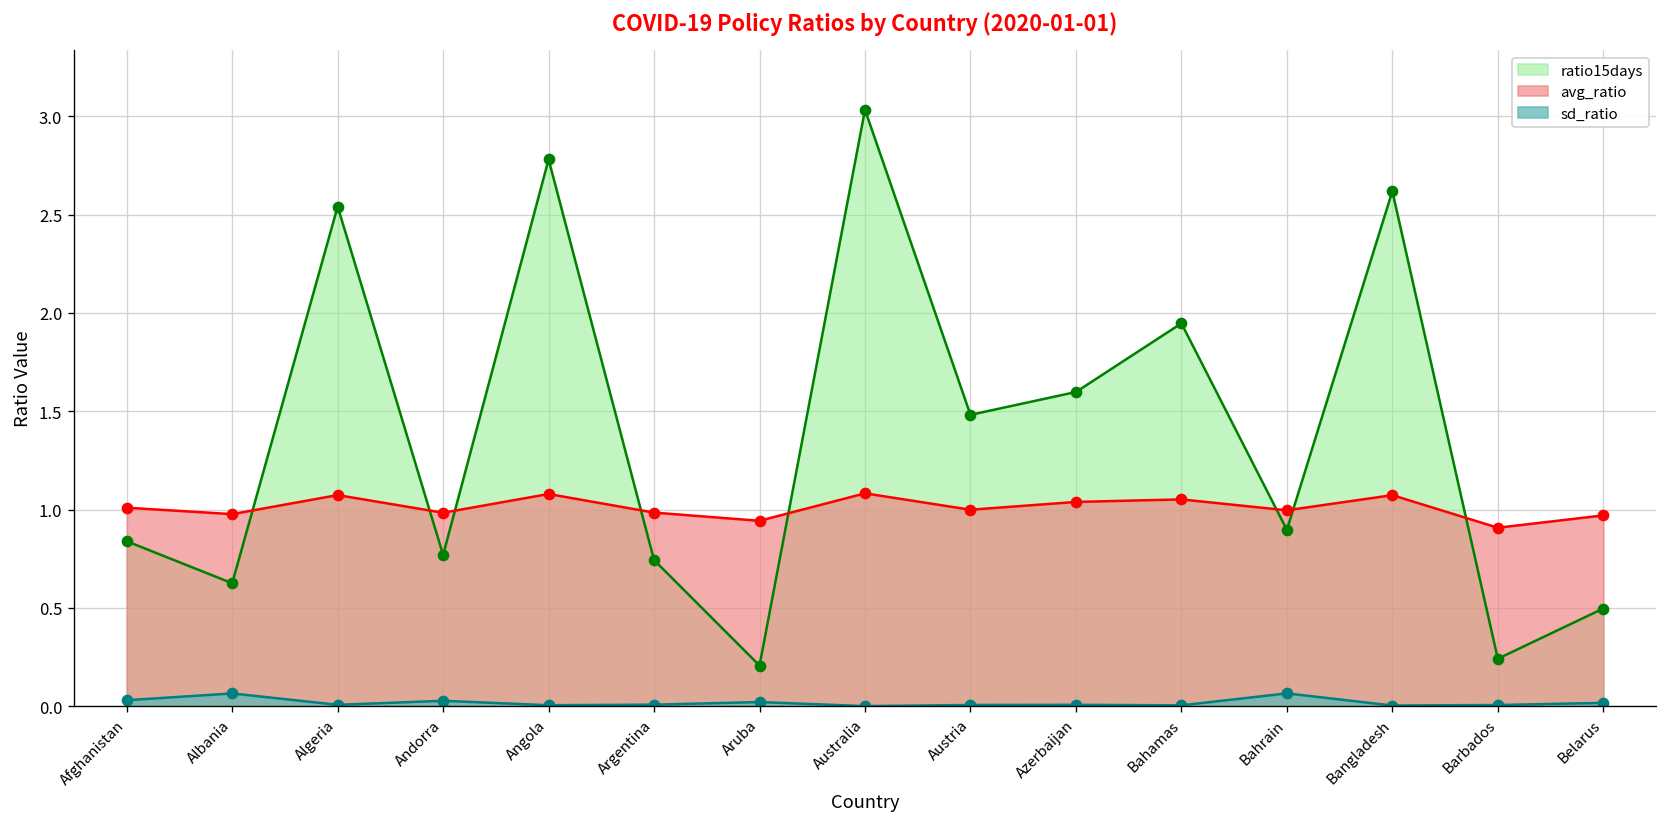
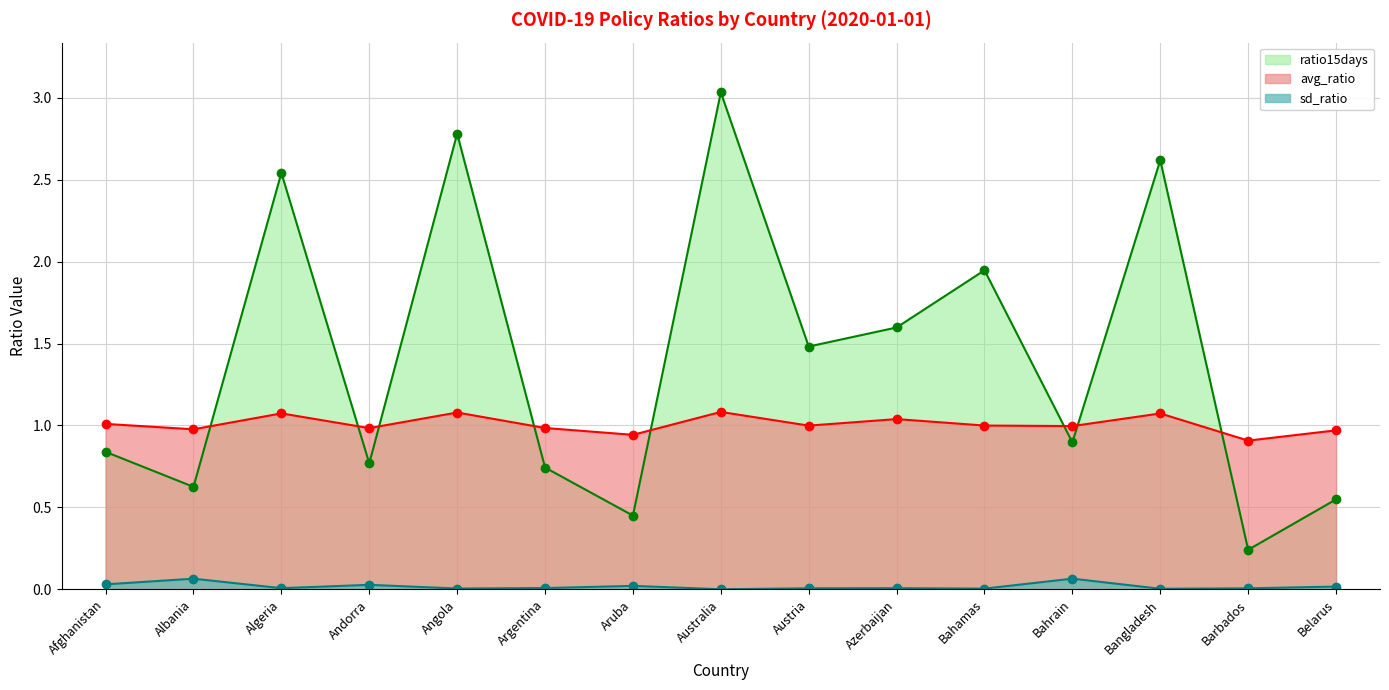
ratio15days, Aruba: 0.21 -> 0.45
avg_ratio, Bahamas: 1.05 -> 1.00
ratio15days, Belarus: 0.50 -> 0.55
